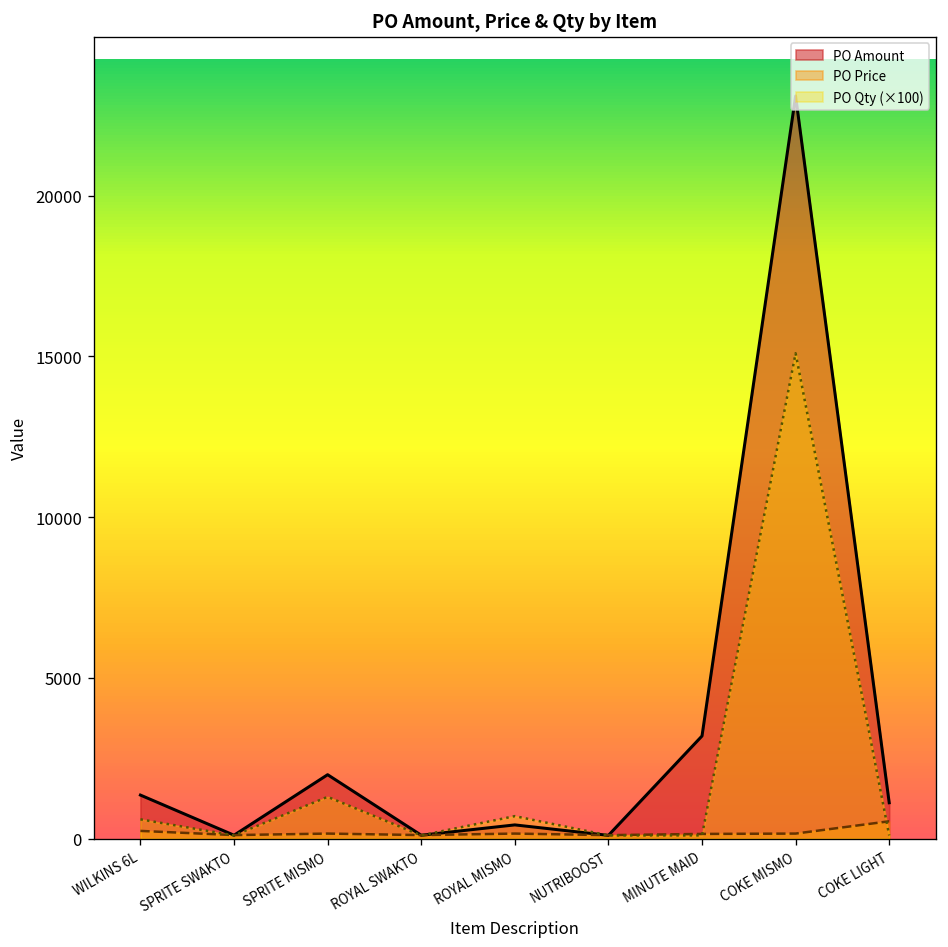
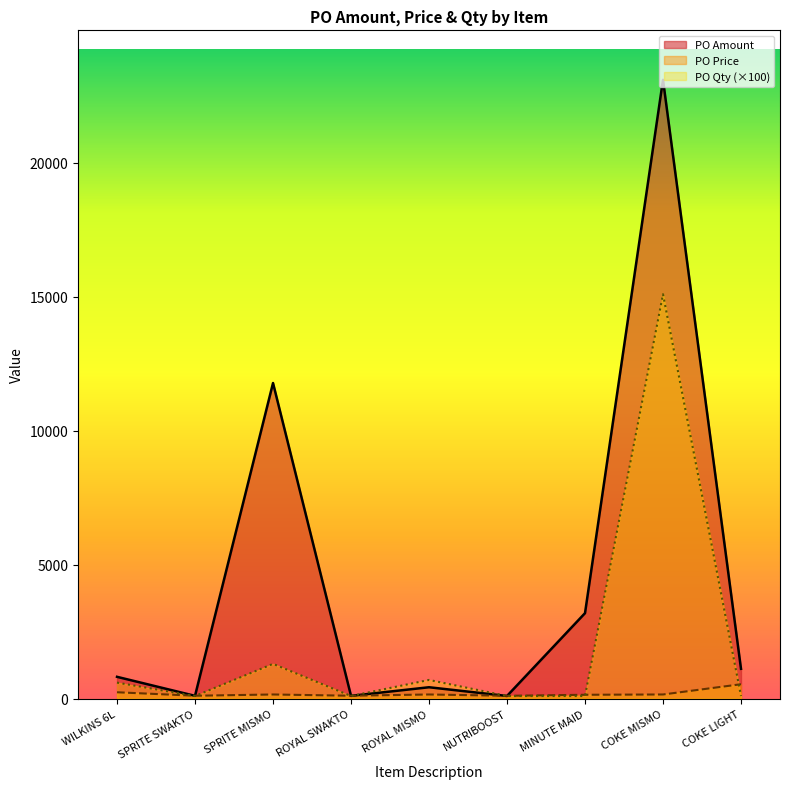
PO Amount, WILKINS 6L: 1400 -> 800
PO Amount, SPRITE MISMO: 2000 -> 11800
